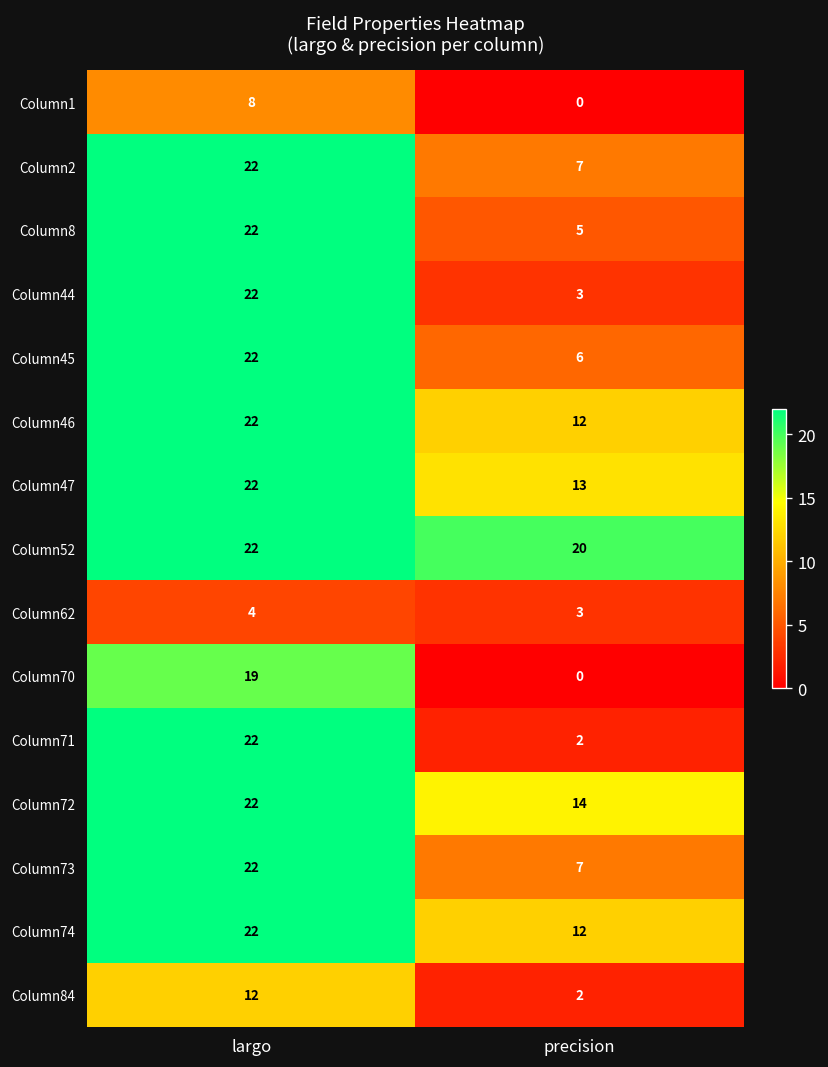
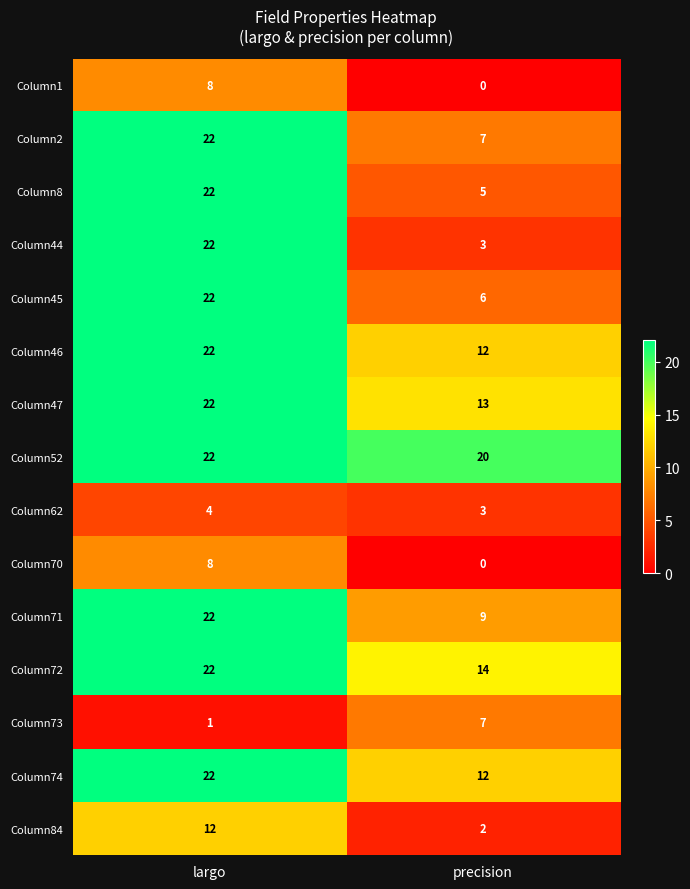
Column70, largo: 19 -> 8
Column71, precision: 2 -> 9
Column73, largo: 22 -> 1
